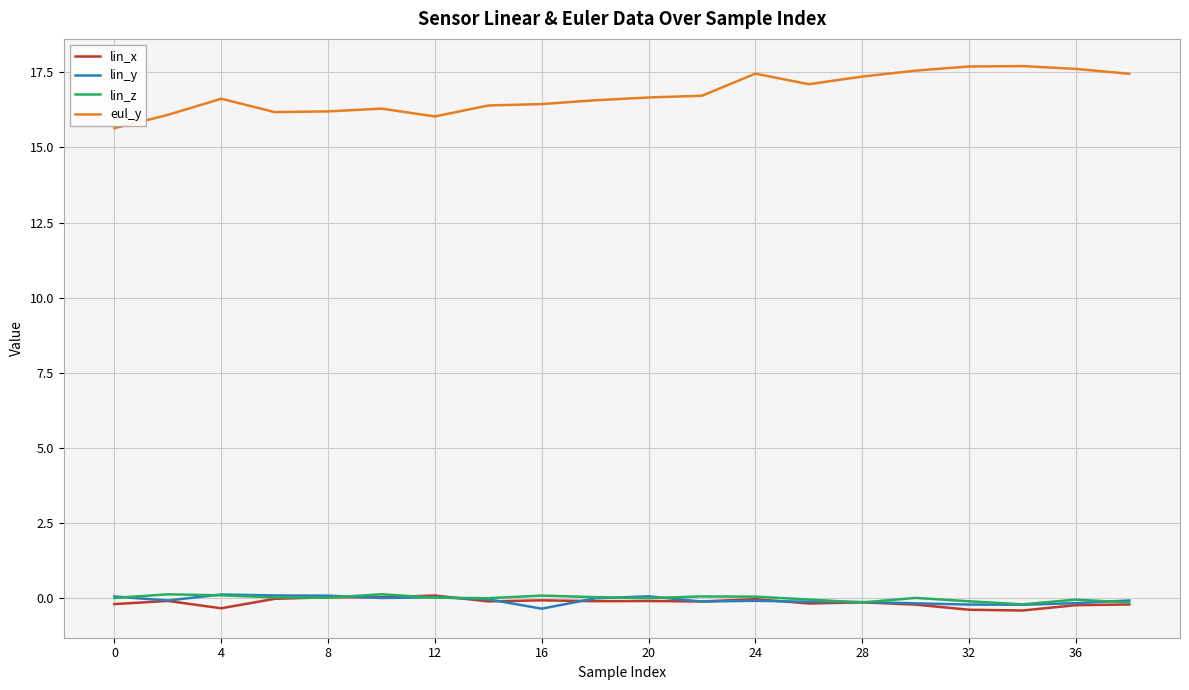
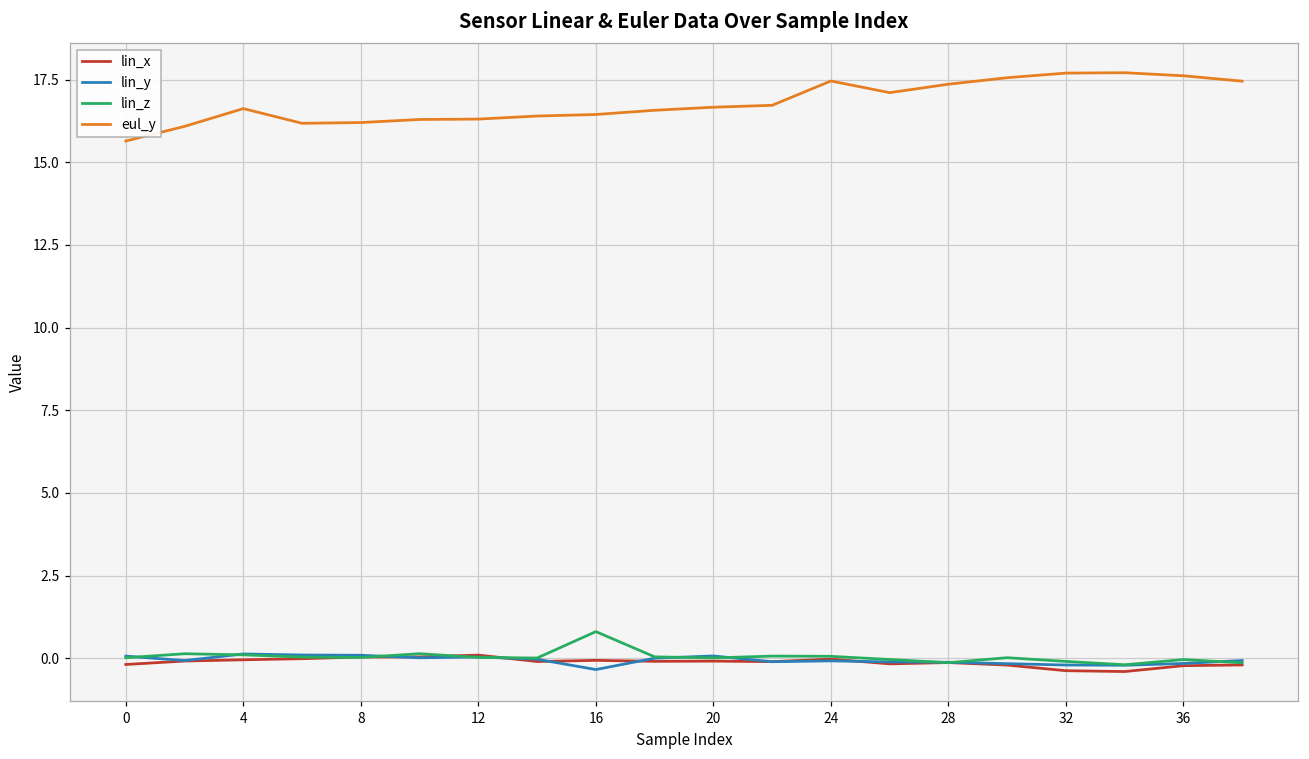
lin_x, 4: -0.3 -> 0.0
eul_y, 12: 16.0 -> 16.3
lin_z, 16: 0.1 -> 0.8
